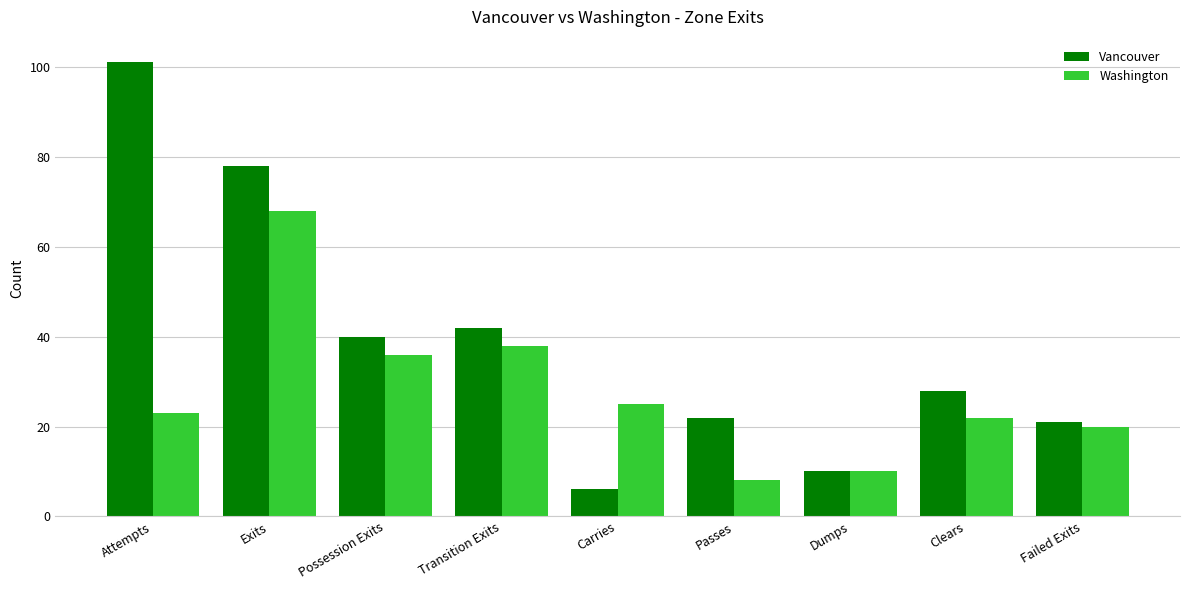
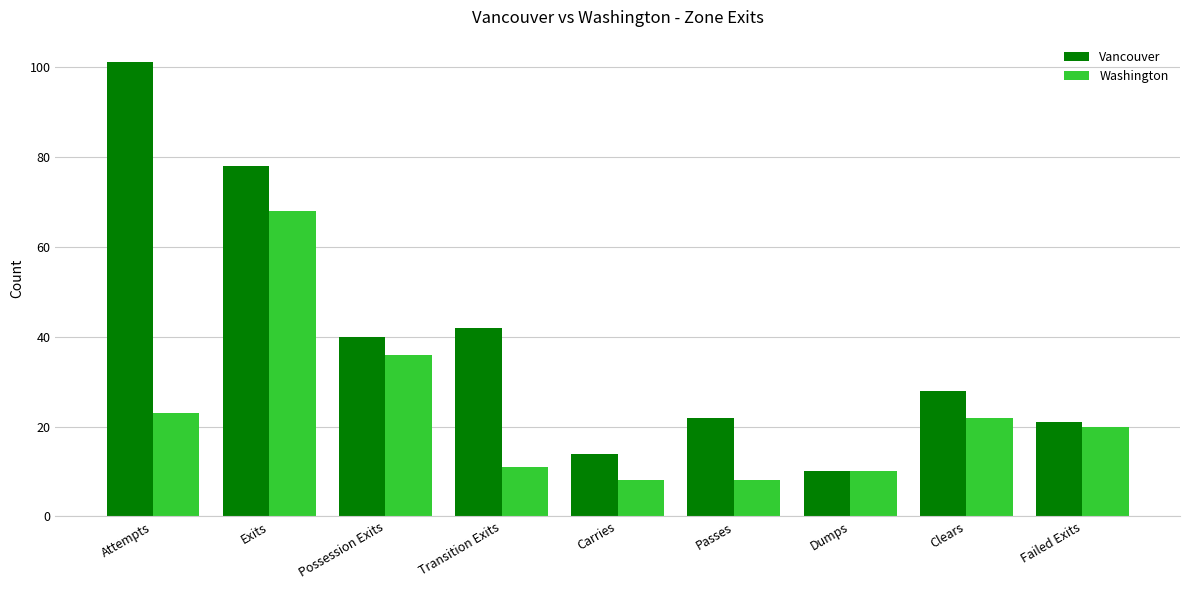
Washington, Transition Exits: 38 -> 11
Vancouver, Carries: 6 -> 14
Washington, Carries: 25 -> 8
